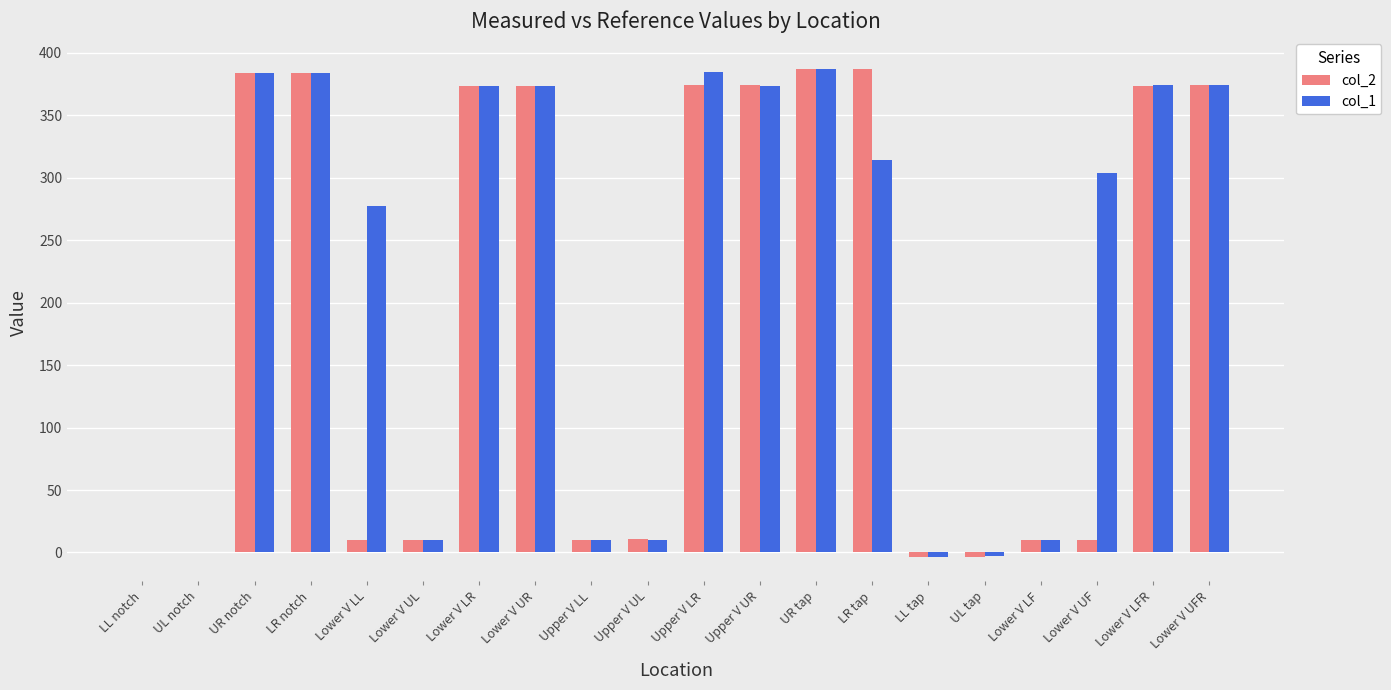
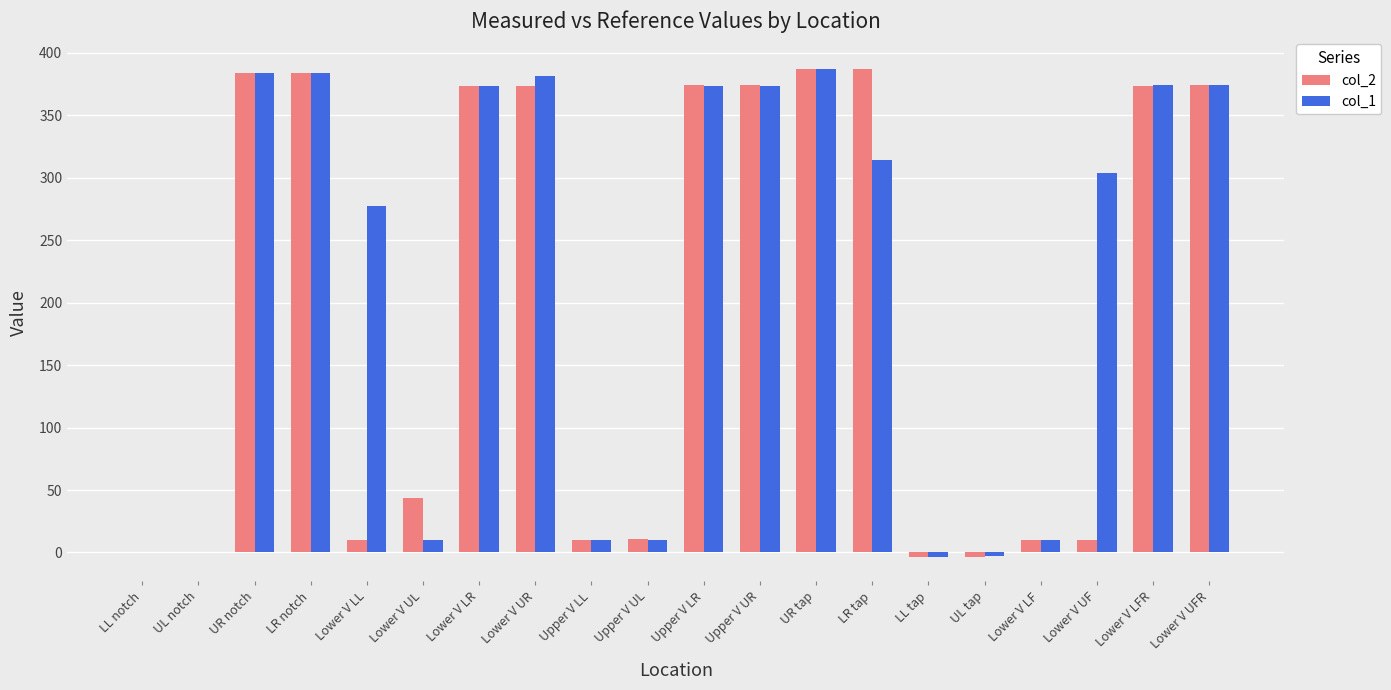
col_2, Lower V UL: 10 -> 43
col_1, Lower V UR: 374 -> 381
col_1, Upper V LR: 385 -> 374
